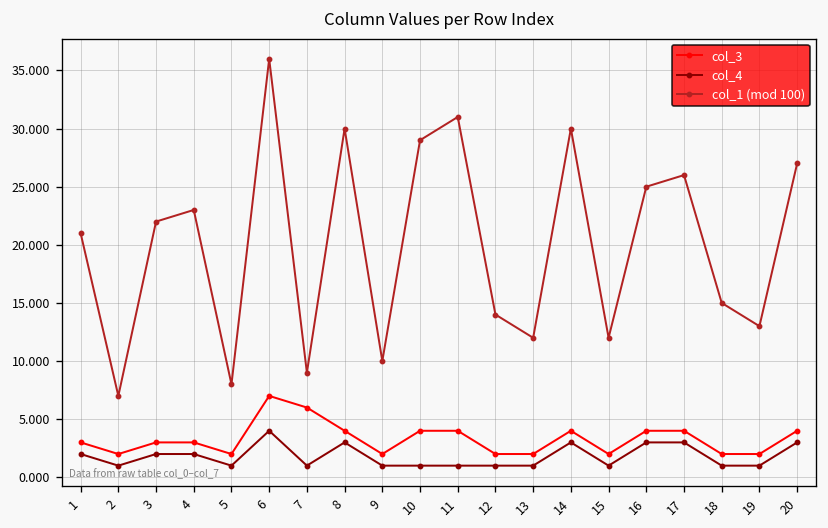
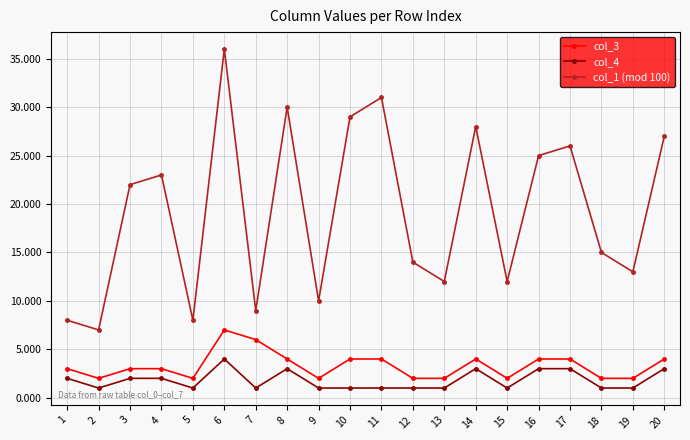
col_1 (mod 100), 1: 21 -> 8
col_1 (mod 100), 14: 30 -> 28
